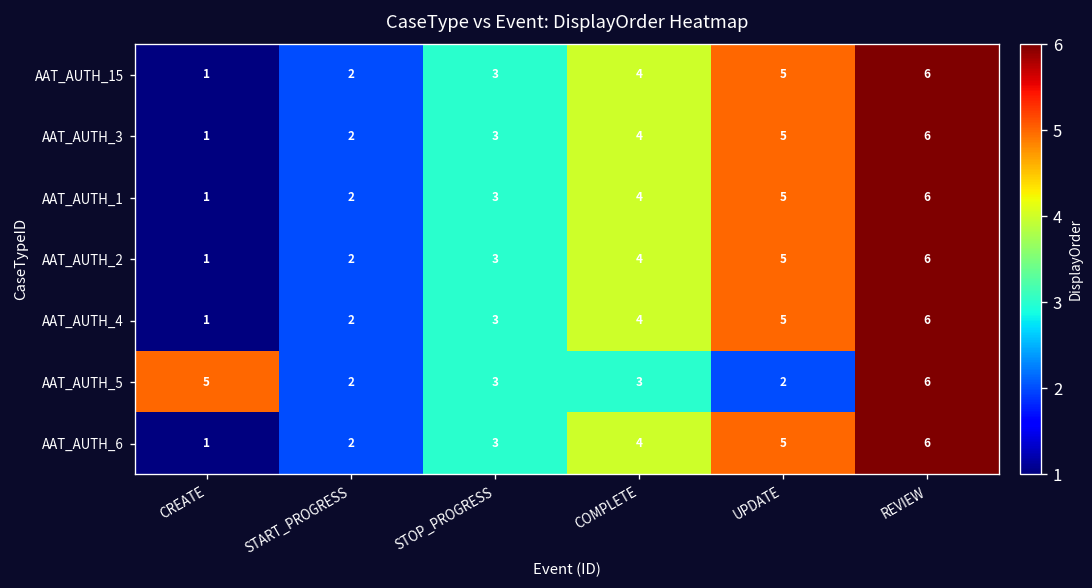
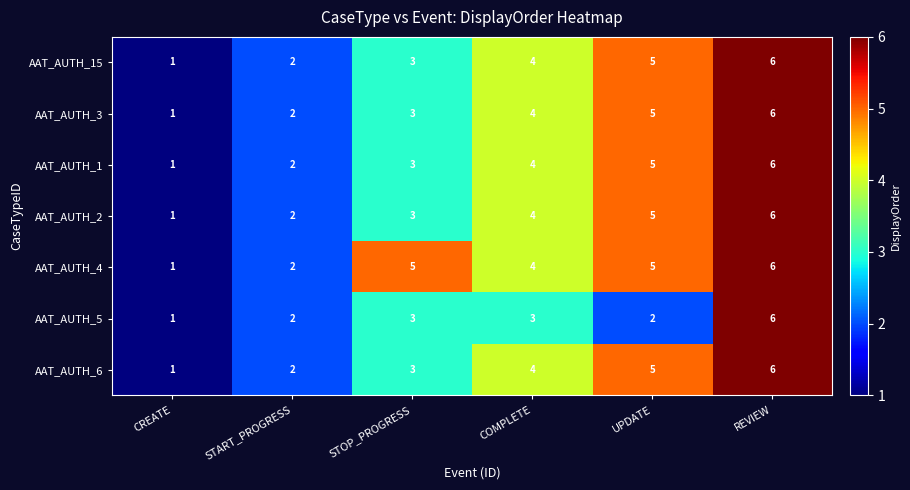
AAT_AUTH_4, STOP_PROGRESS: 3 -> 5
AAT_AUTH_5, CREATE: 5 -> 1
